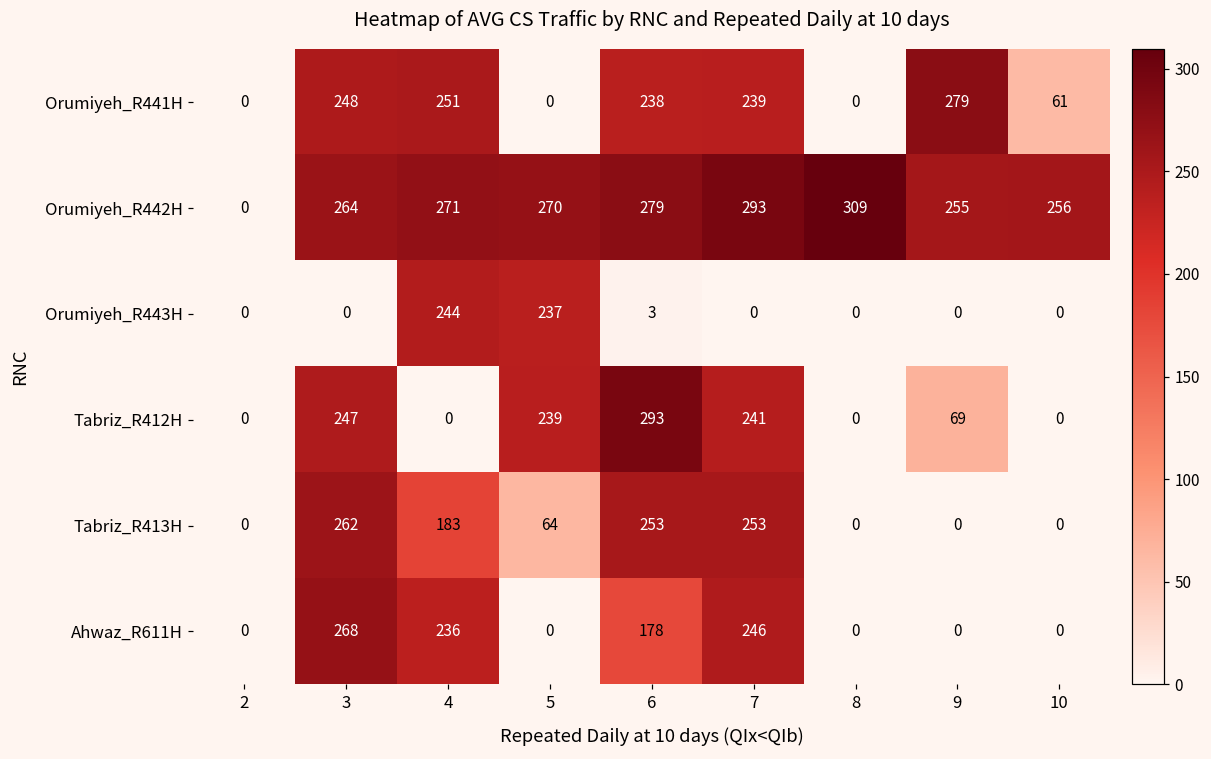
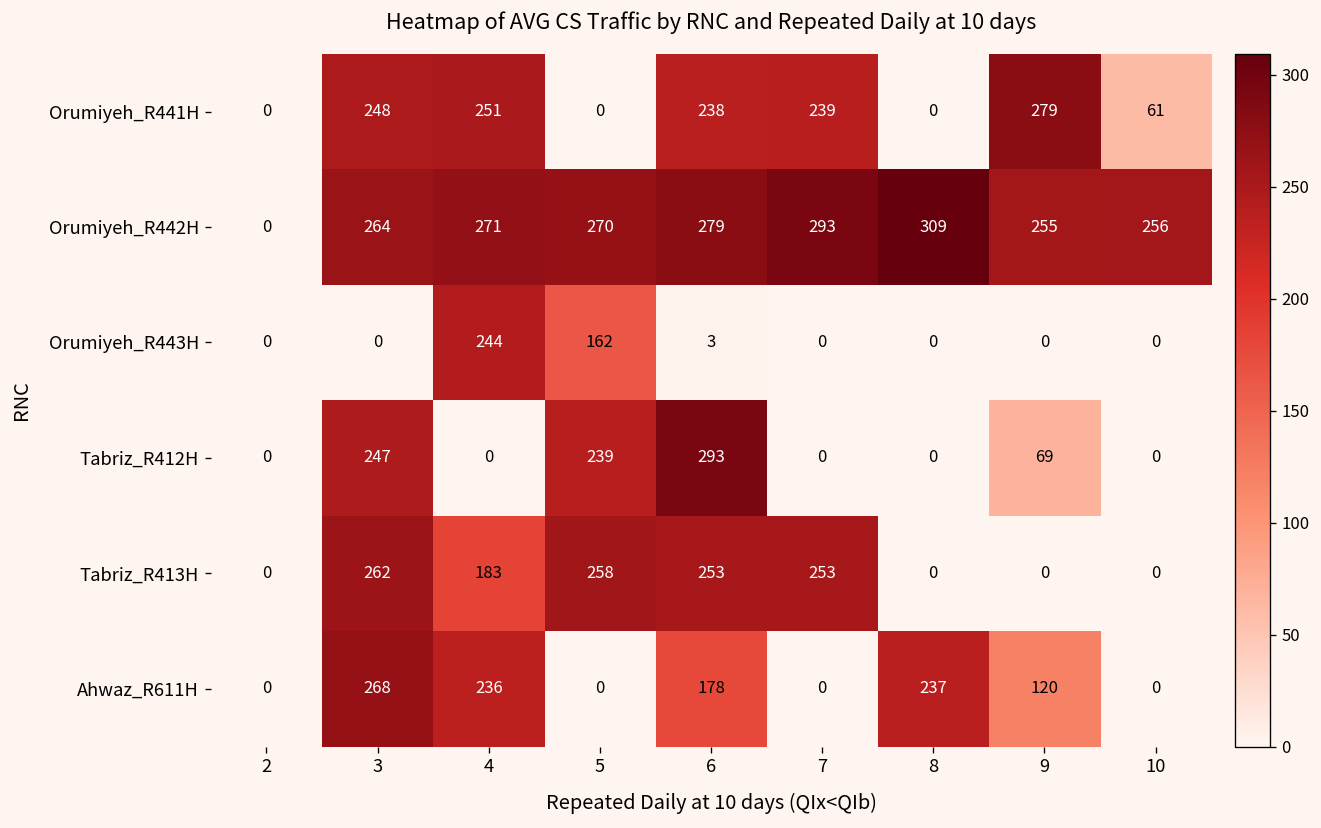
Orumiyeh_R443H, 5: 237 -> 162
Tabriz_R412H, 7: 241 -> 0
Tabriz_R413H, 5: 64 -> 258
Ahwaz_R611H, 7: 246 -> 0
Ahwaz_R611H, 8: 0 -> 237
Ahwaz_R611H, 9: 0 -> 120
